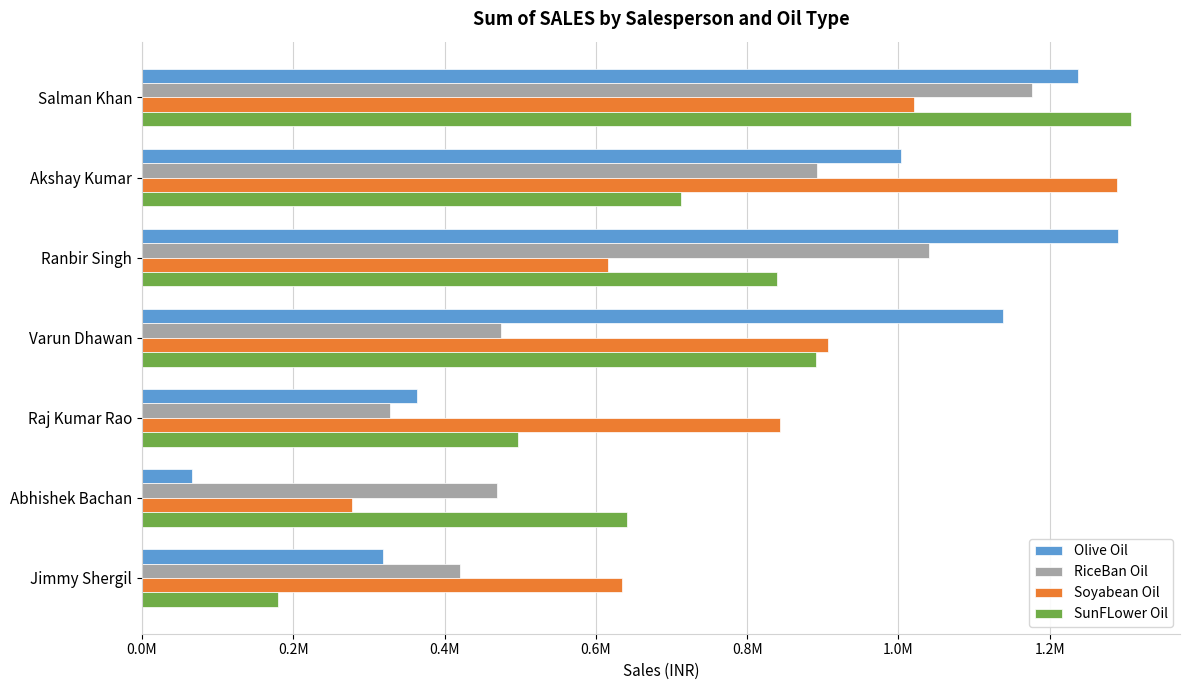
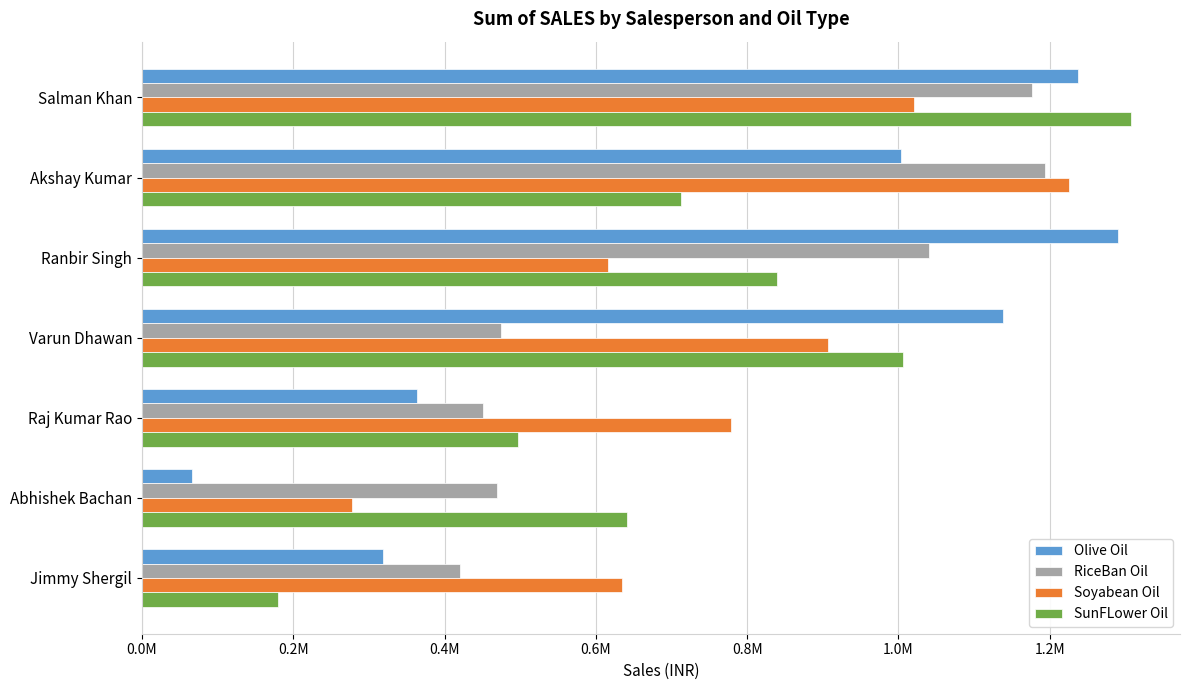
RiceBan Oil, Akshay Kumar: 890000 -> 1190000
Soyabean Oil, Akshay Kumar: 1290000 -> 1230000
SunFLower Oil, Varun Dhawan: 890000 -> 1010000
RiceBan Oil, Raj Kumar Rao: 330000 -> 450000
Soyabean Oil, Raj Kumar Rao: 840000 -> 780000
